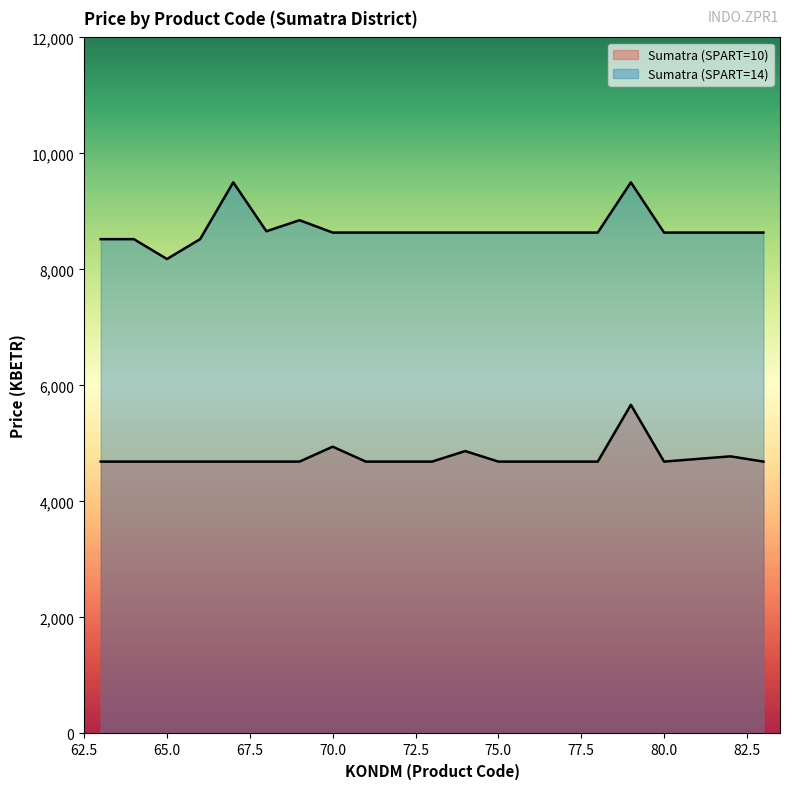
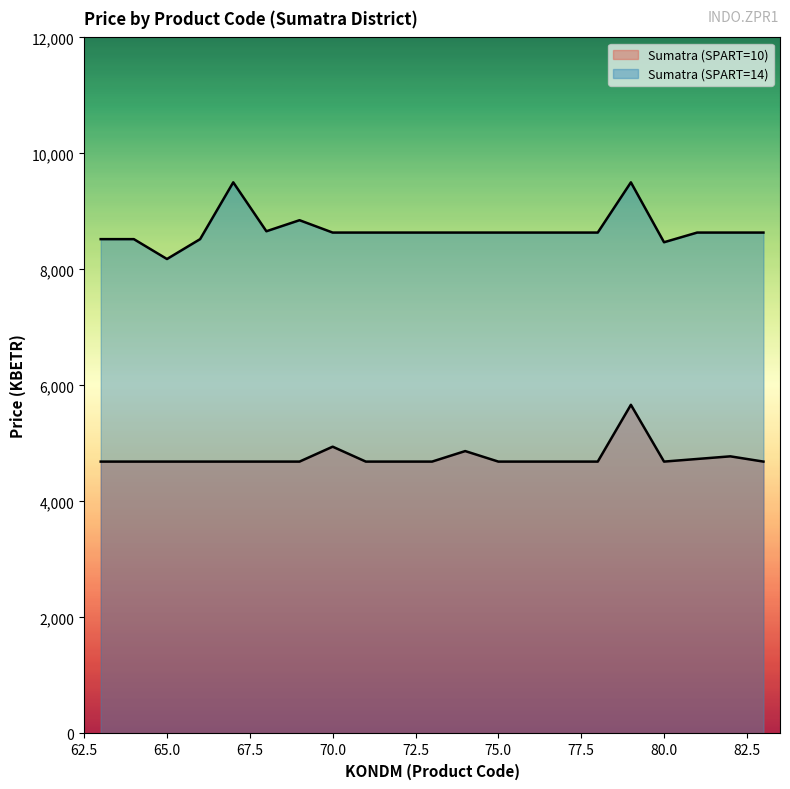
Sumatra (SPART=14), 80.0: 8,600 -> 8,500
